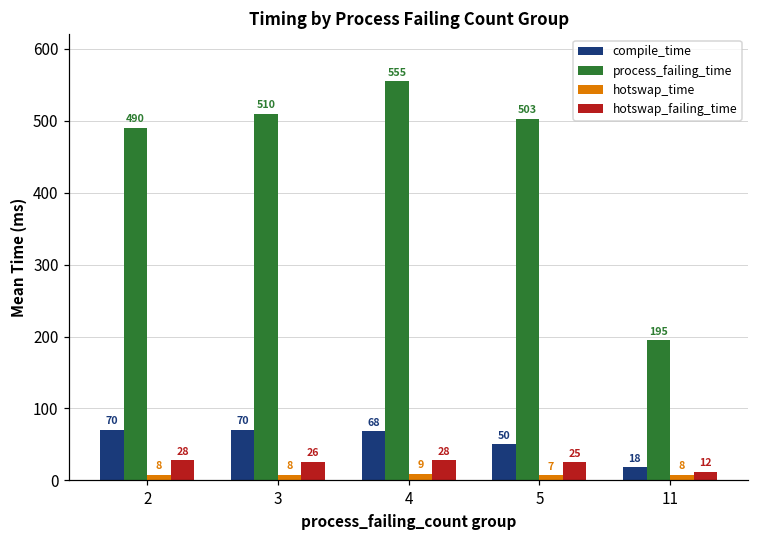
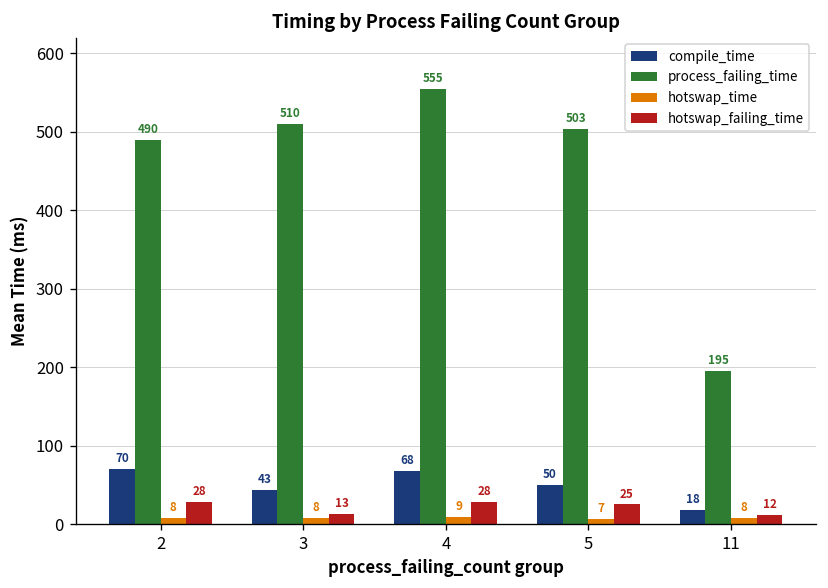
compile_time, 3: 70 -> 43
hotswap_failing_time, 3: 26 -> 13
